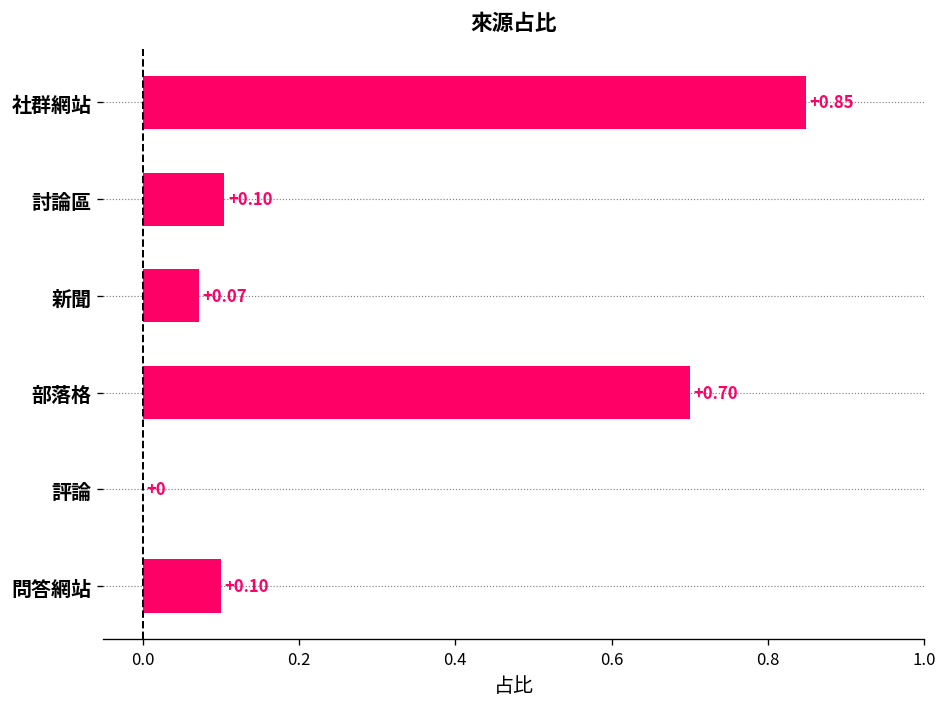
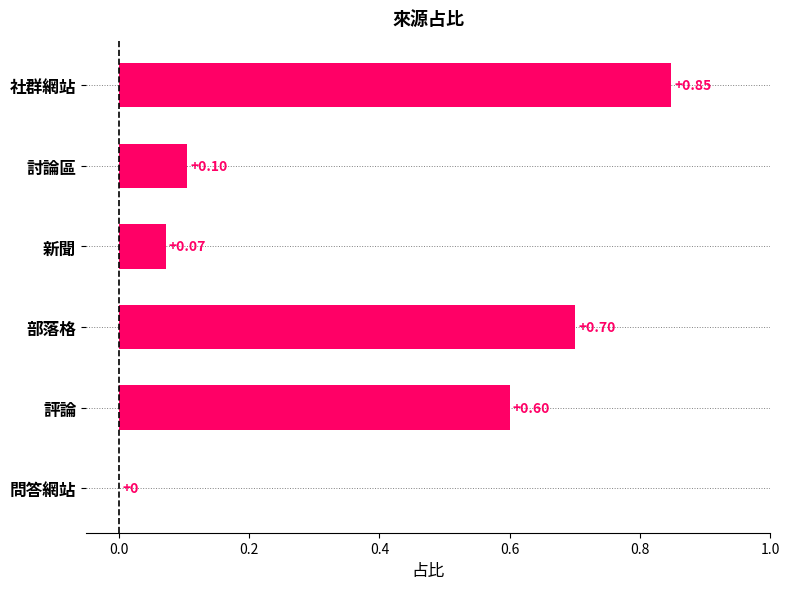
評論: +0 -> +0.60
問答網站: +0.10 -> +0
